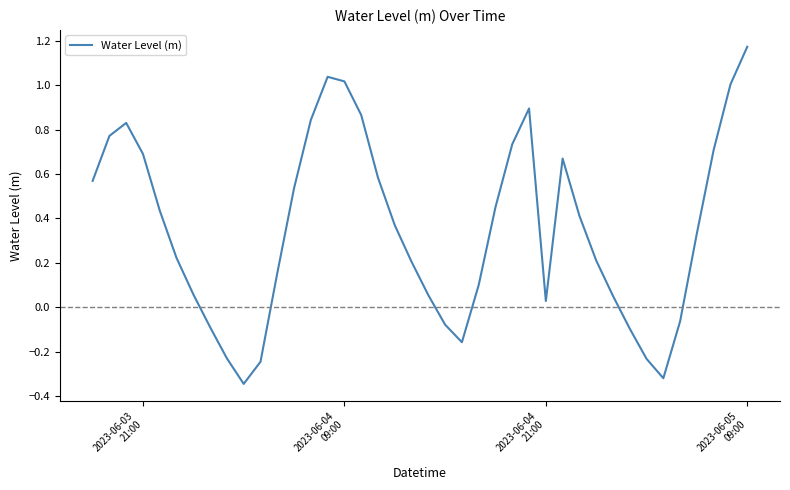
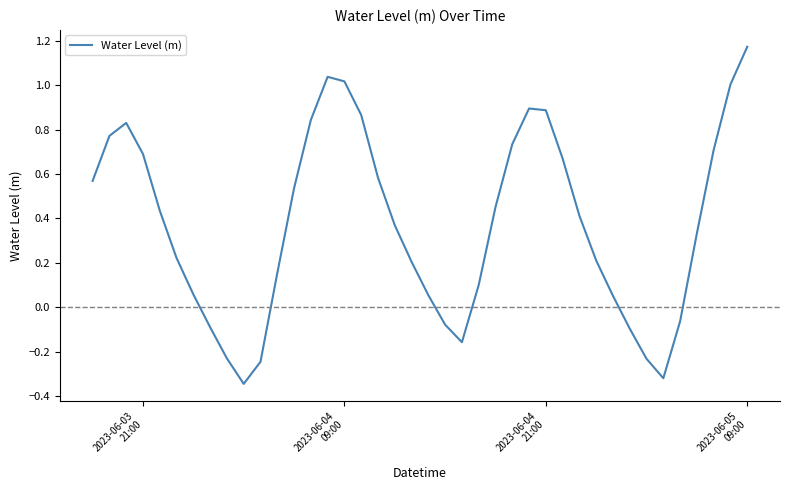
2023-06-04 21:00: 0.03 -> 0.89
